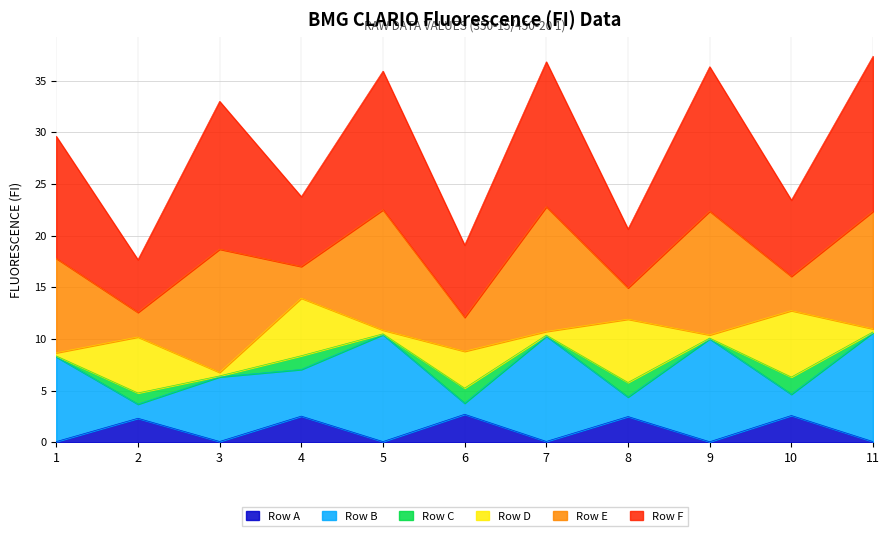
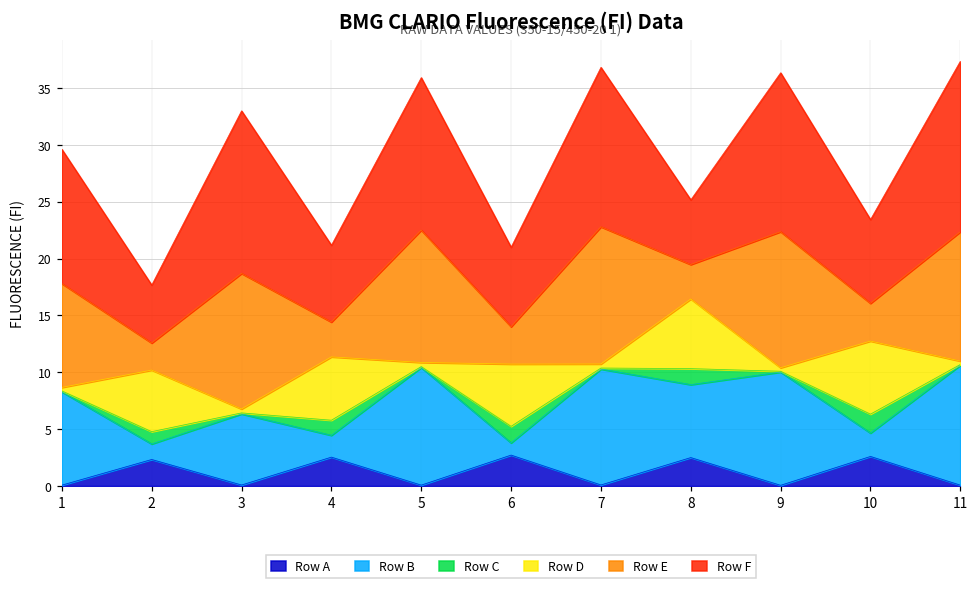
Row B, 4: 4.5 -> 1.9
Row D, 6: 3.6 -> 5.5
Row B, 8: 1.9 -> 6.4
